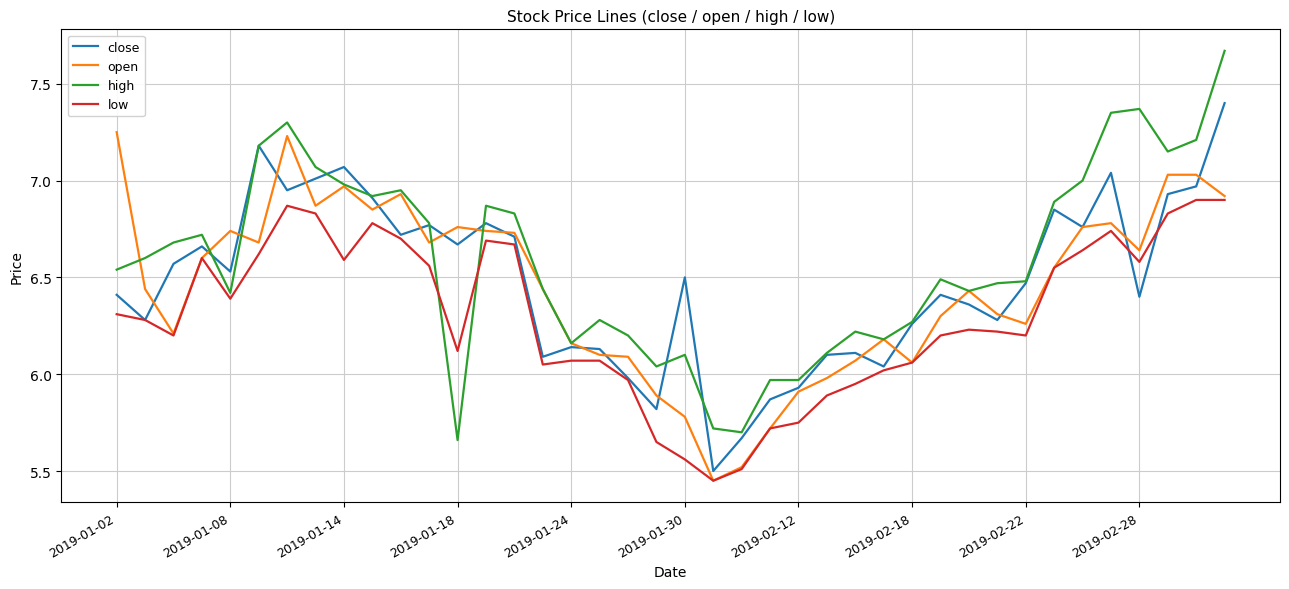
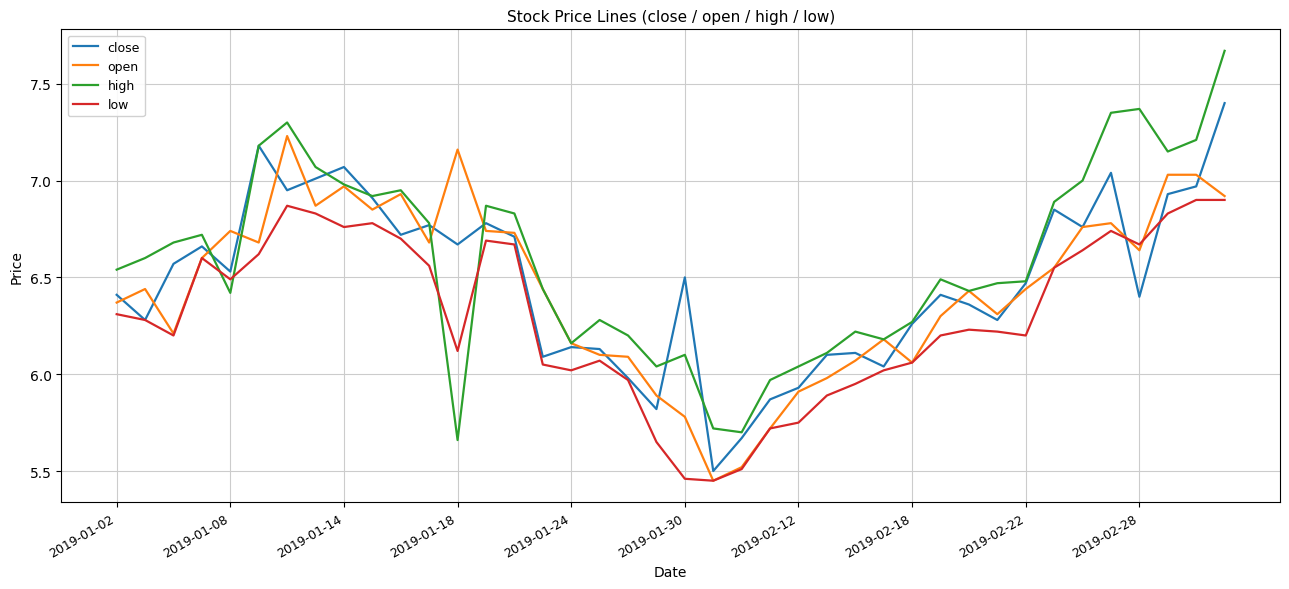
open, 2019-01-02: 7.25 -> 6.37
low, 2019-01-08: 6.39 -> 6.49
low, 2019-01-14: 6.59 -> 6.76
open, 2019-01-18: 6.76 -> 7.16
low, 2019-01-24: 6.07 -> 6.02
low, 2019-01-30: 5.56 -> 5.46
high, 2019-02-12: 5.97 -> 6.04
open, 2019-02-22: 6.26 -> 6.44
low, 2019-02-28: 6.58 -> 6.67
